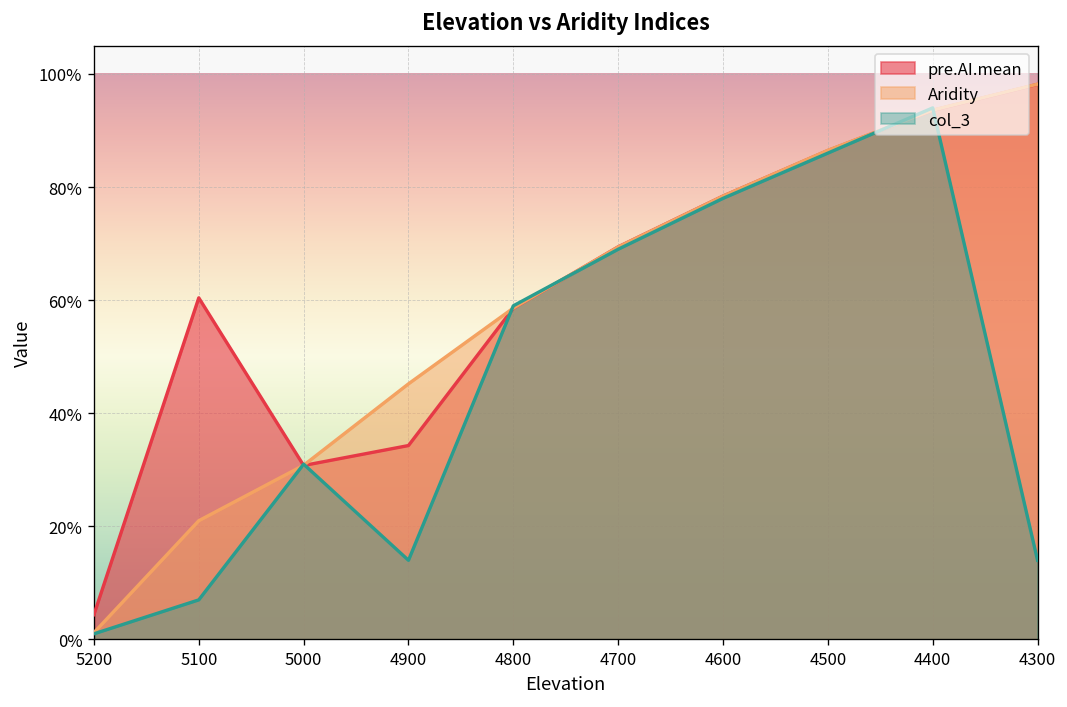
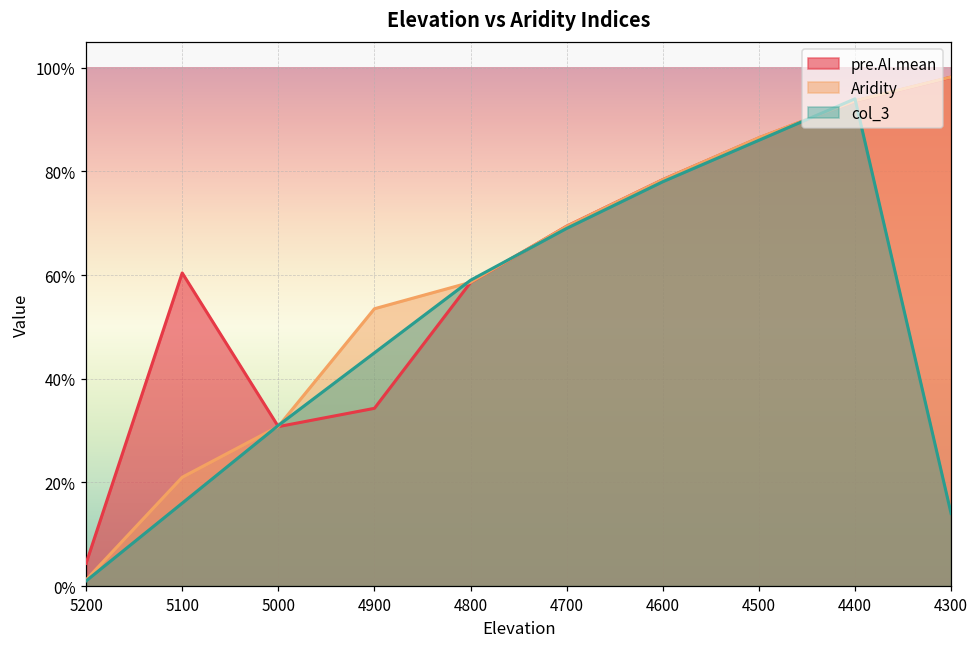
col_3, 5100: 7% -> 16%
Aridity, 4900: 45% -> 54%
col_3, 4900: 14% -> 45%
